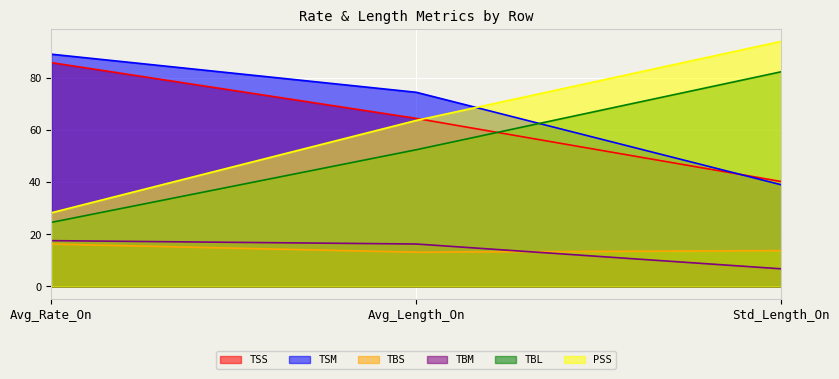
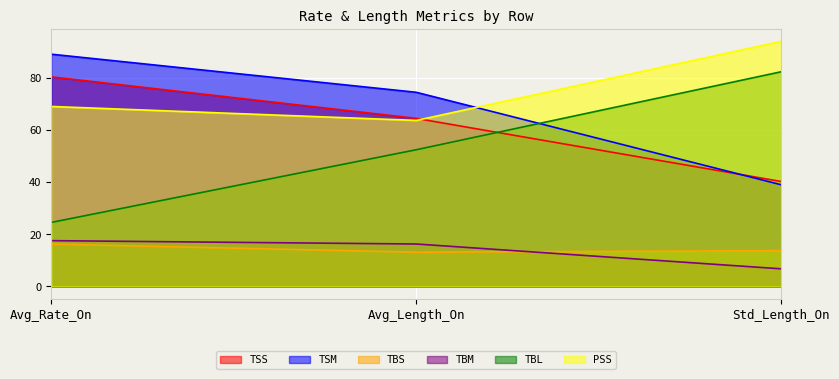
TSS, Avg_Rate_On: 86 -> 80
PSS, Avg_Rate_On: 28 -> 69
